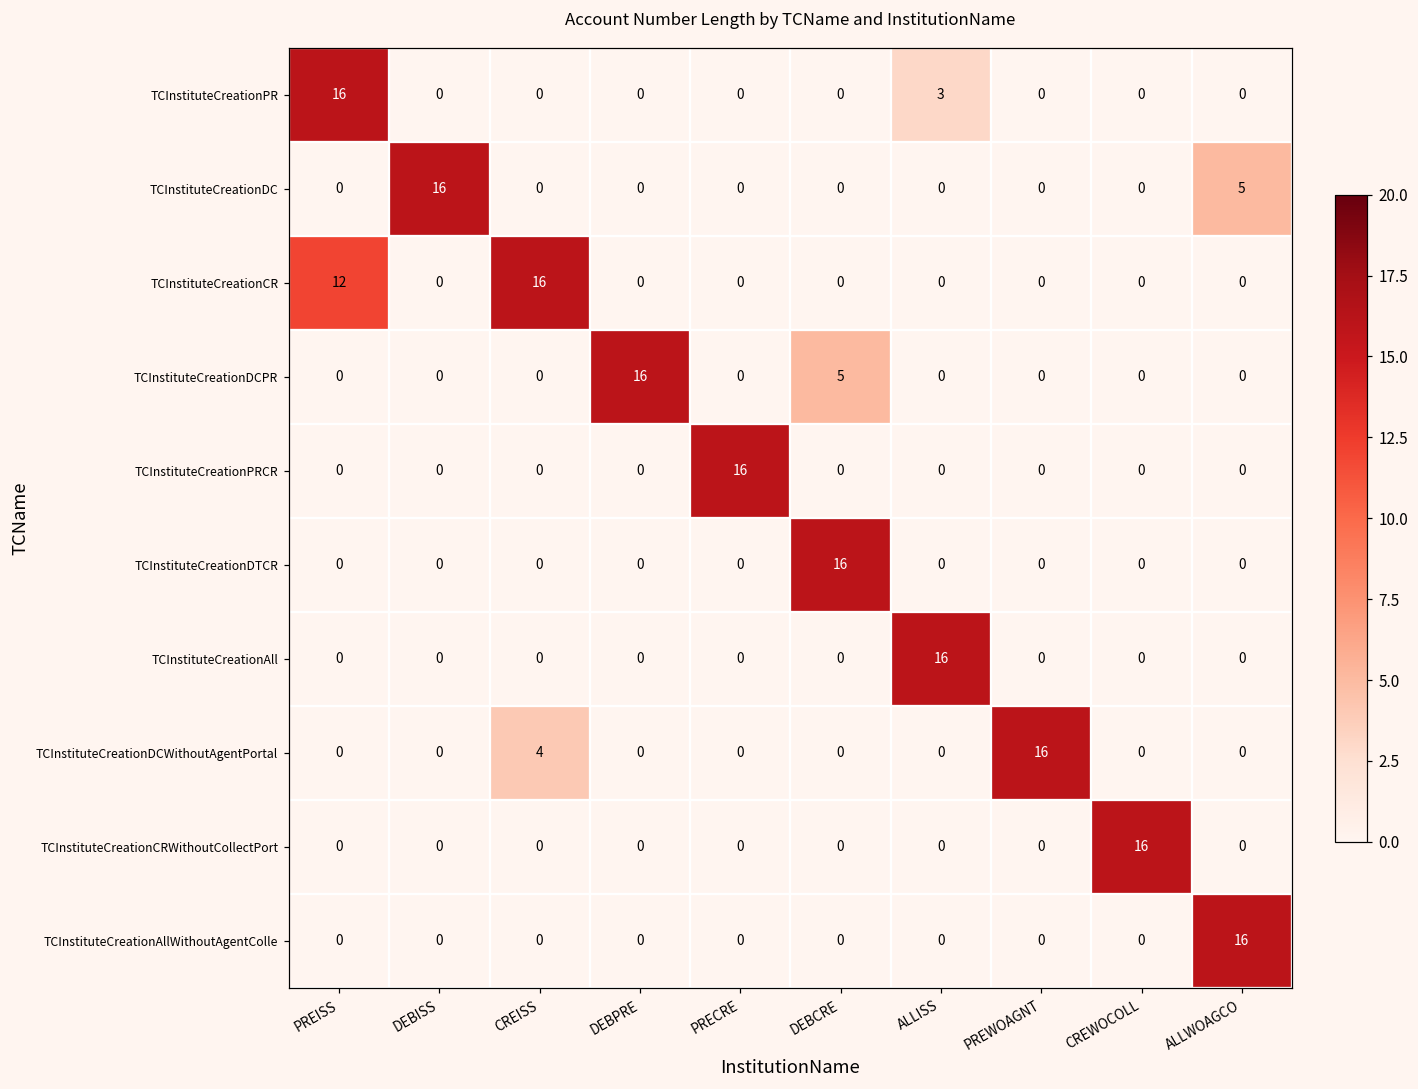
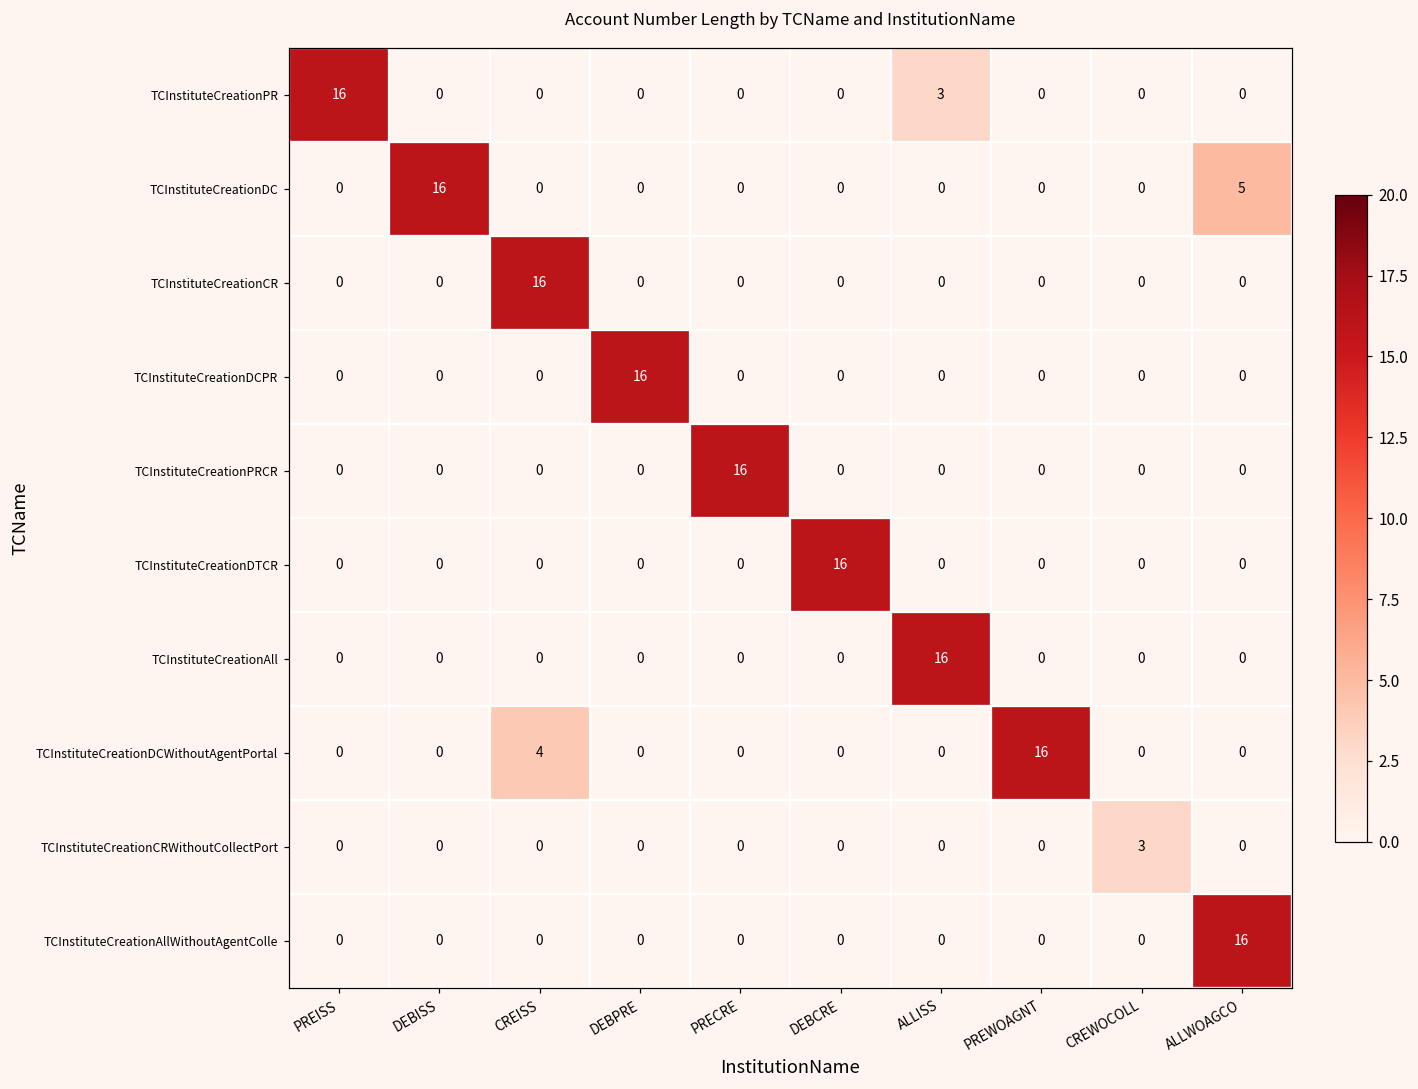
TCInstituteCreationCR, PREISS: 12 -> 0
TCInstituteCreationDCPR, DEBCRE: 5 -> 0
TCInstituteCreationCRWithoutCollectPort, CREWOCOLL: 16 -> 3
